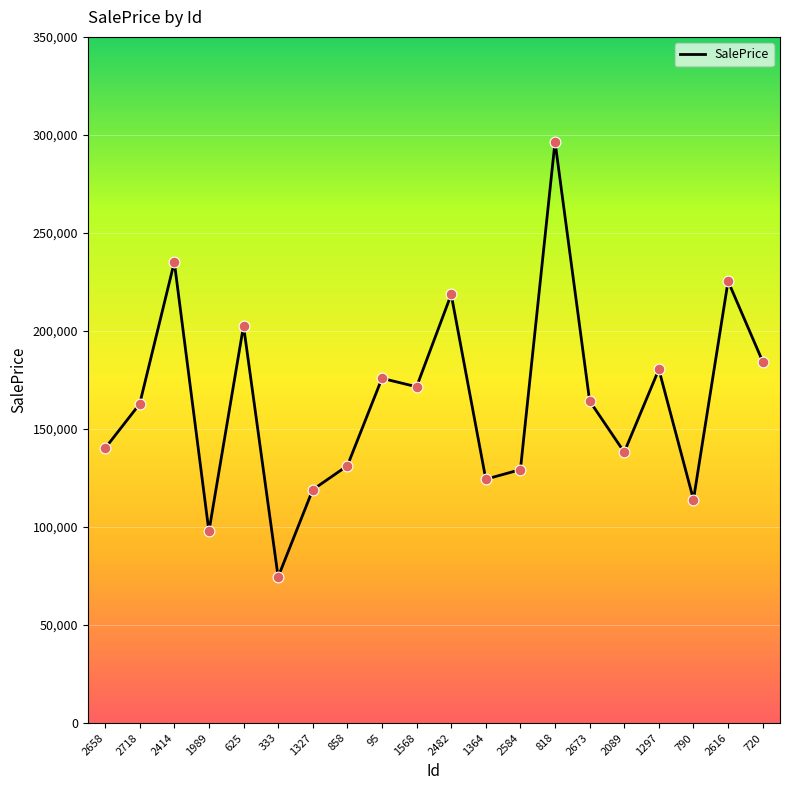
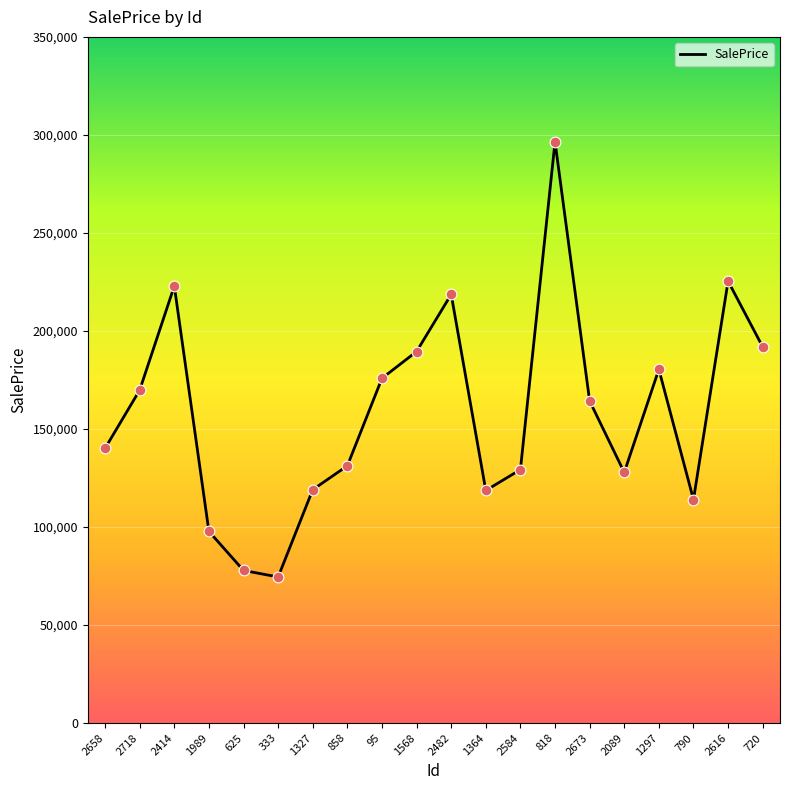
2718: 163,000 -> 170,000
2414: 235,000 -> 223,000
625: 203,000 -> 78,000
1568: 172,000 -> 190,000
1364: 124,000 -> 119,000
2089: 138,000 -> 128,000
720: 184,000 -> 192,000
